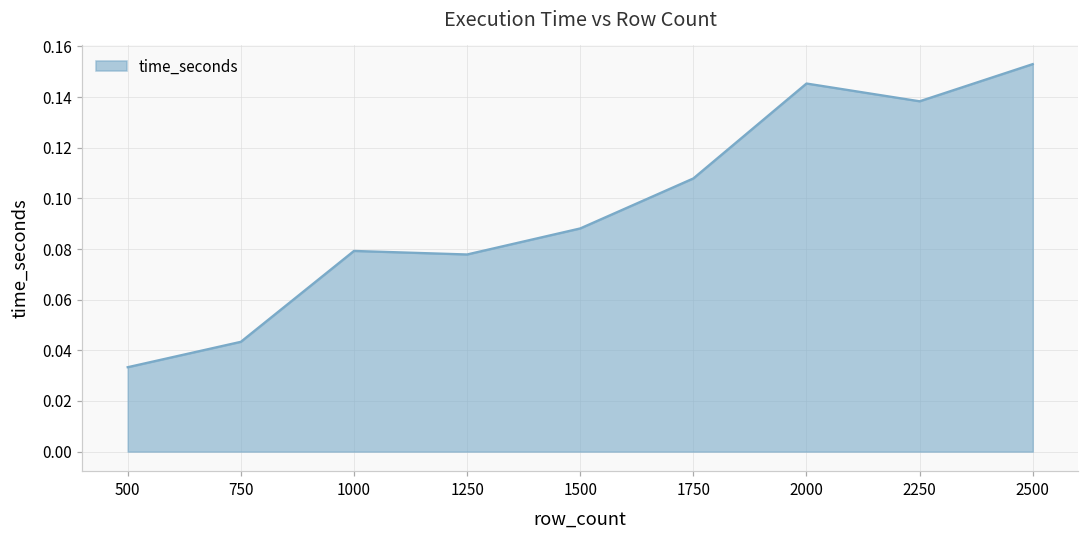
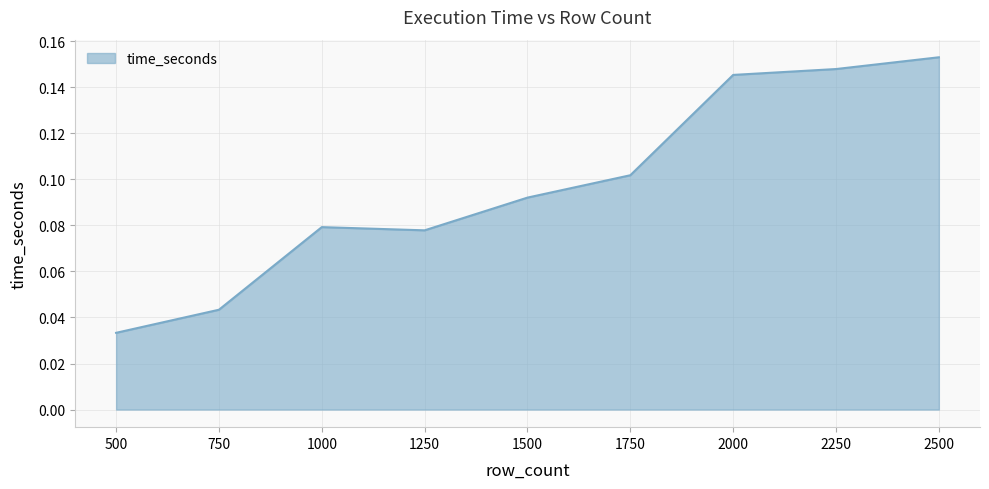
1500: 0.088 -> 0.092
1750: 0.108 -> 0.102
2250: 0.138 -> 0.148
